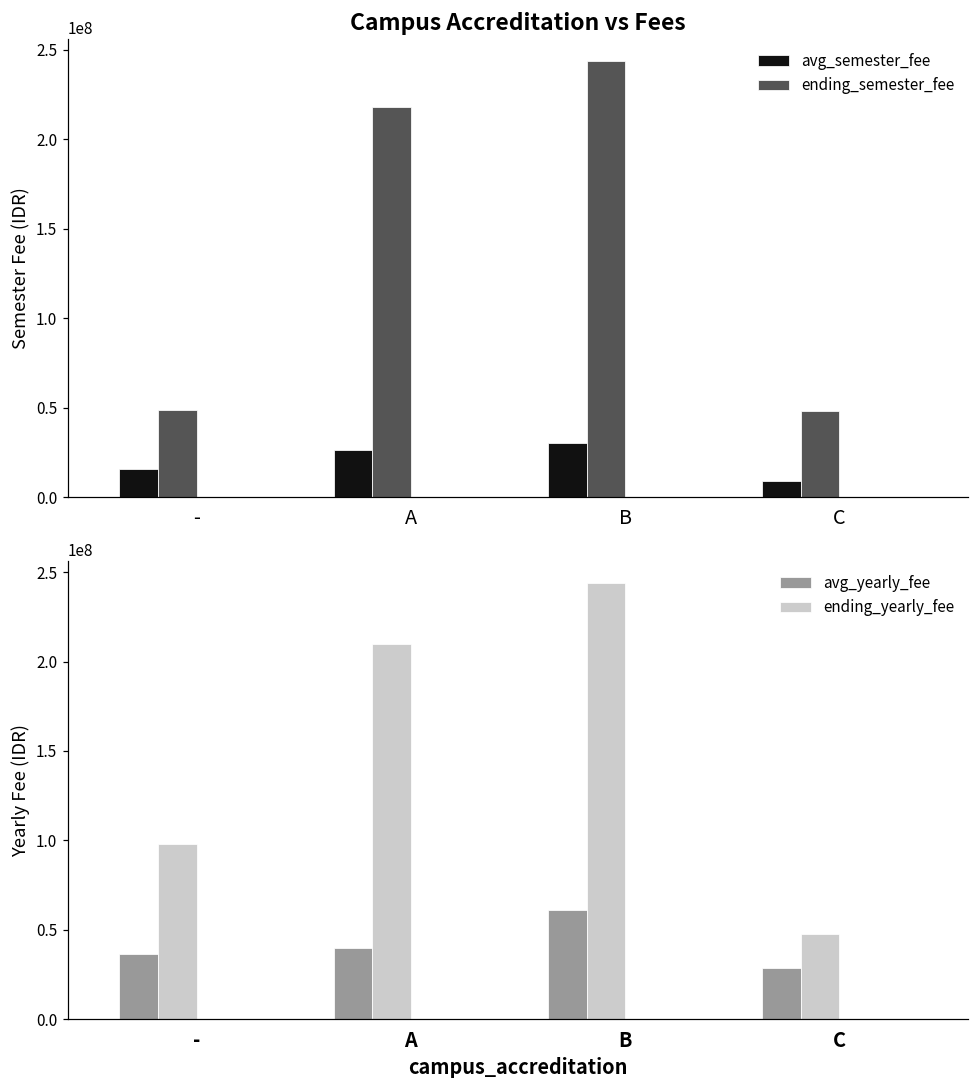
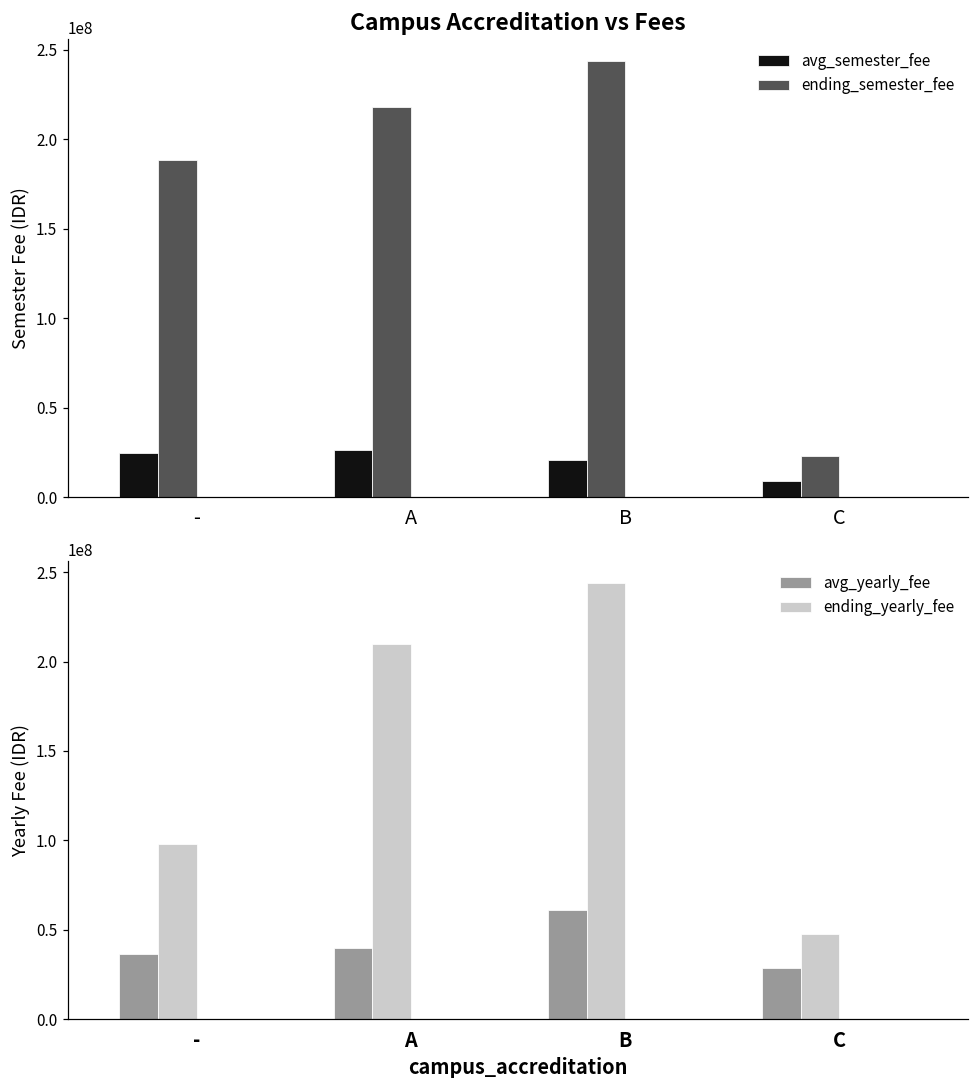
Campus Accreditation vs Fees, avg_semester_fee, -: 16000000 -> 25000000
Campus Accreditation vs Fees, ending_semester_fee, -: 49000000 -> 189000000
Campus Accreditation vs Fees, avg_semester_fee, B: 31000000 -> 21000000
Campus Accreditation vs Fees, ending_semester_fee, C: 48000000 -> 23000000
